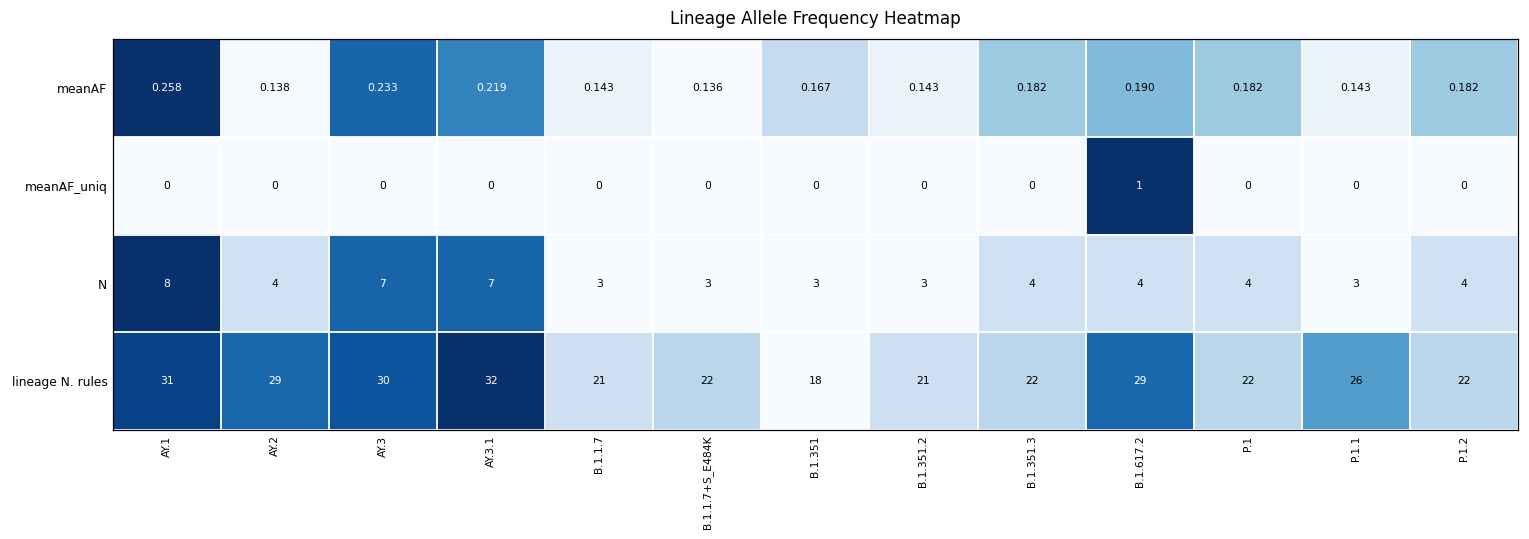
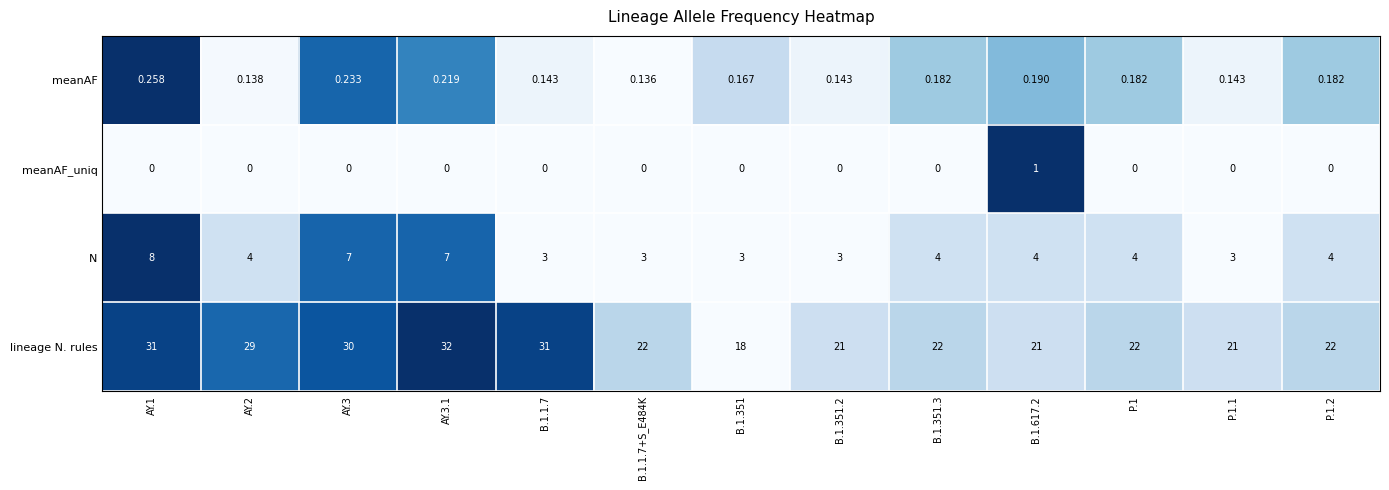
lineage N. rules, B.1.1.7: 21 -> 31
lineage N. rules, B.1.617.2: 29 -> 21
lineage N. rules, P.1.1: 26 -> 21
